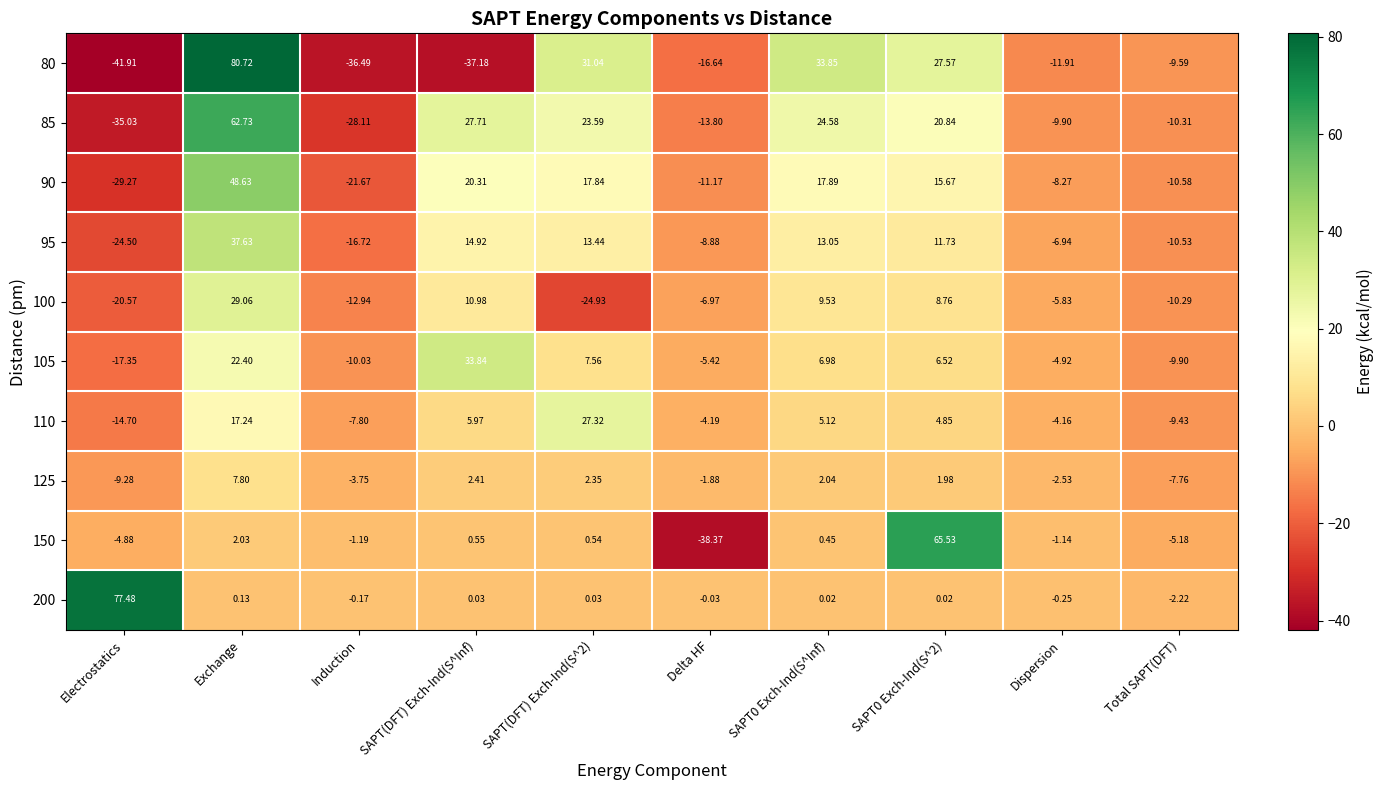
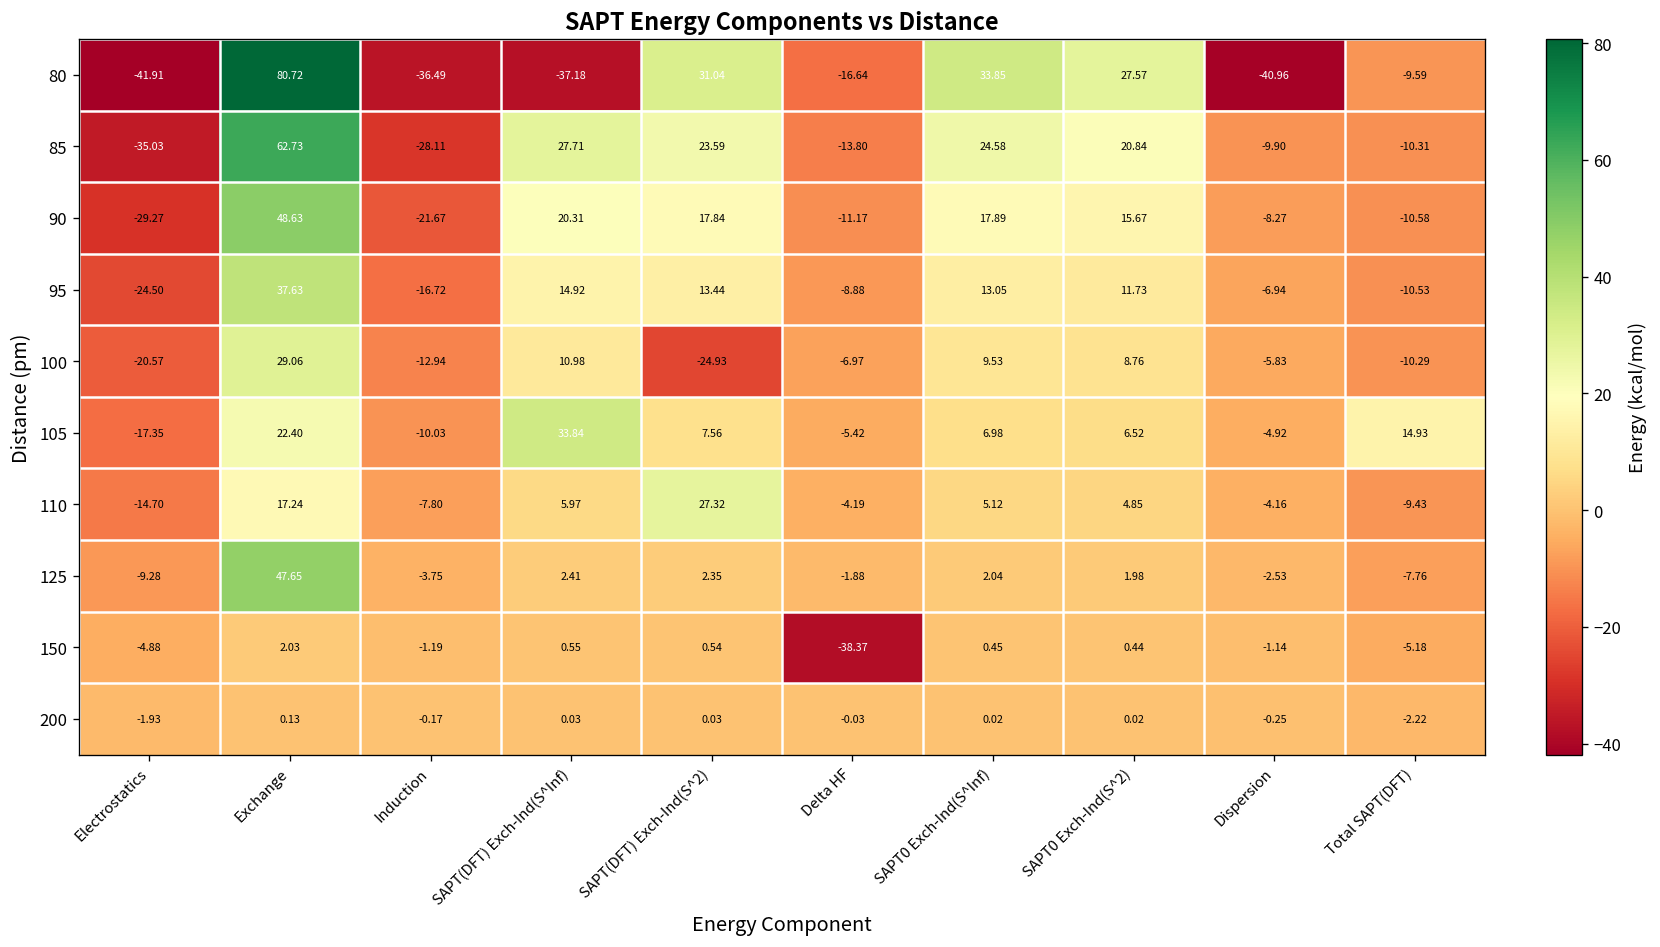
80, Dispersion: -11.91 -> -40.96
105, Total SAPT(DFT): -9.90 -> 14.93
125, Exchange: 7.80 -> 47.65
150, SAPT0 Exch-Ind(S^2): 65.53 -> 0.44
200, Electrostatics: 77.48 -> -1.93
